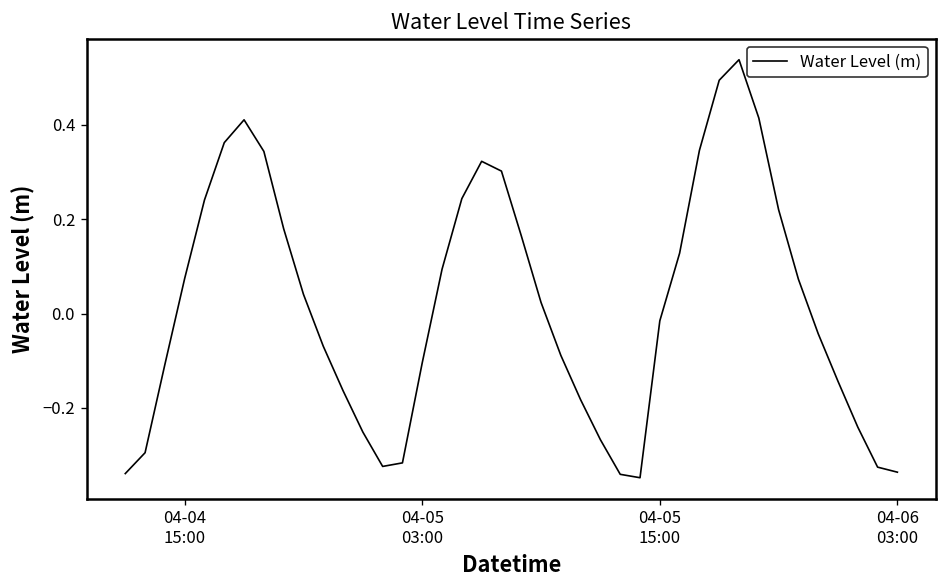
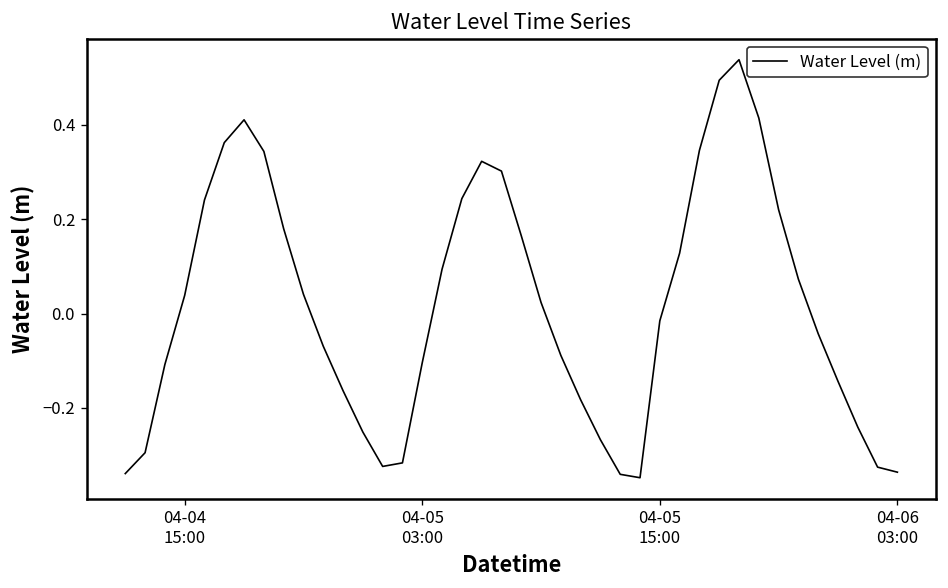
04-04 15:00: 0.07 -> 0.04
